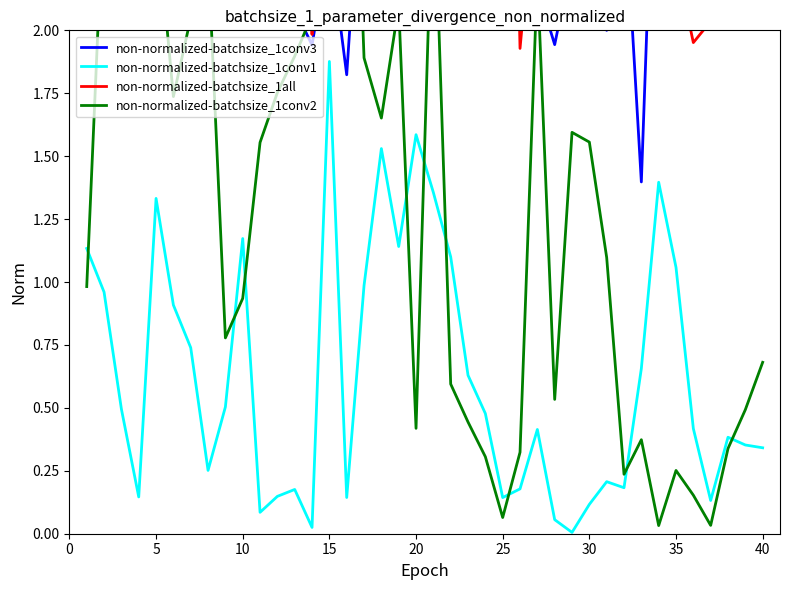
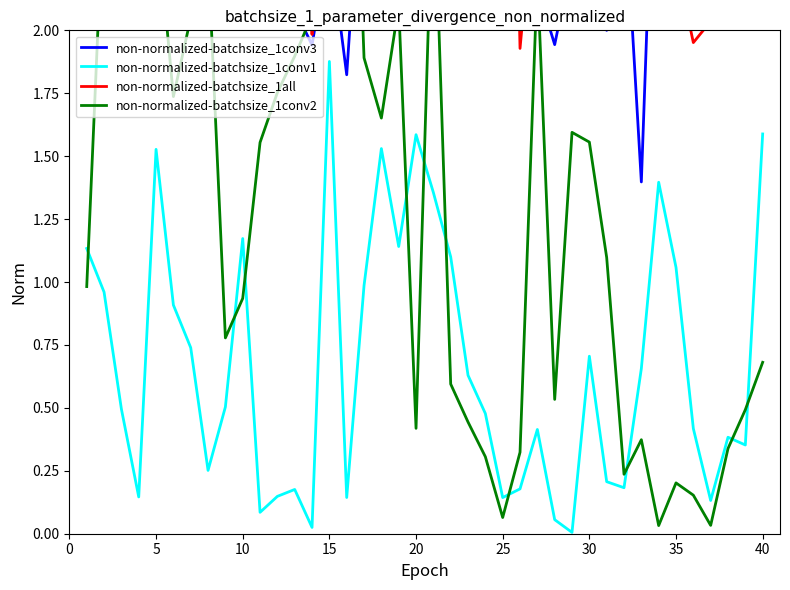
non-normalized-batchsize_1conv1, 5: 1.33 -> 1.53
non-normalized-batchsize_1conv1, 30: 0.12 -> 0.71
non-normalized-batchsize_1conv2, 35: 0.25 -> 0.20
non-normalized-batchsize_1conv1, 40: 0.34 -> 1.59
